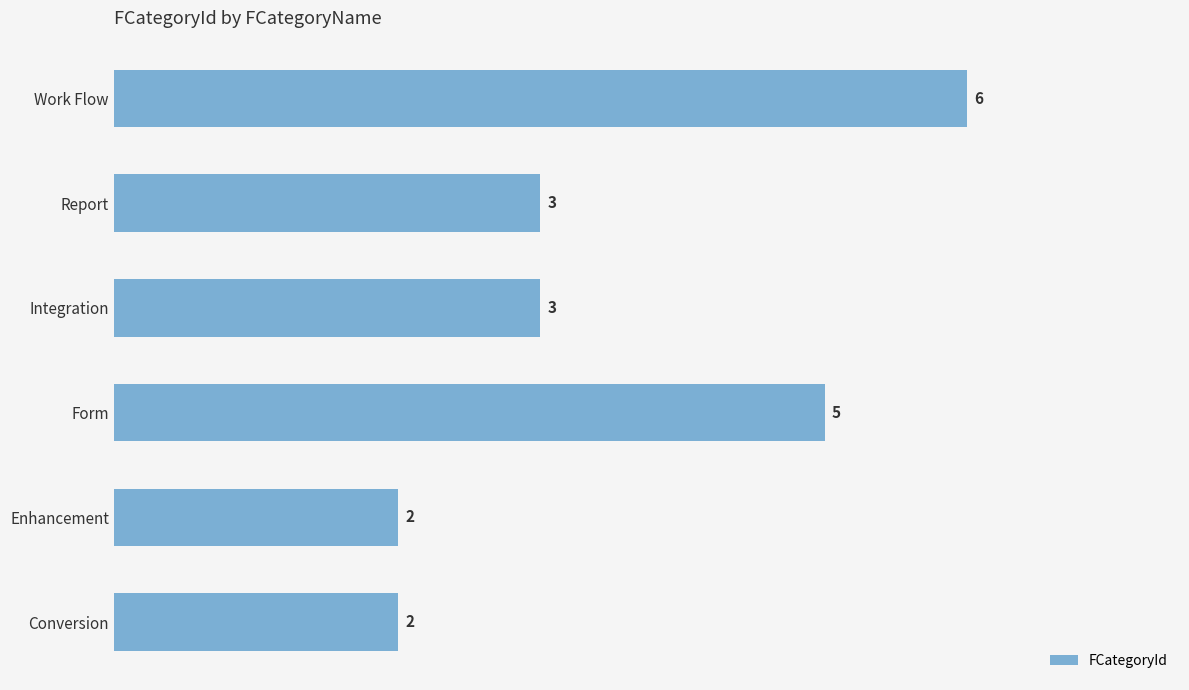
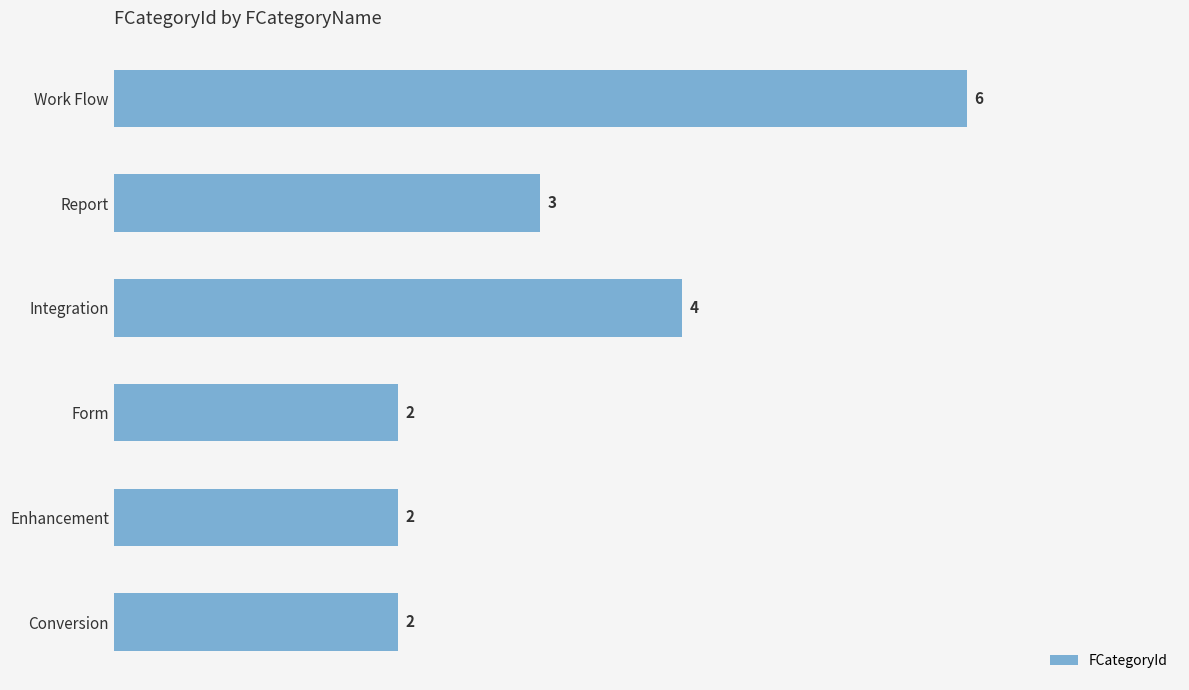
Integration: 3 -> 4
Form: 5 -> 2
